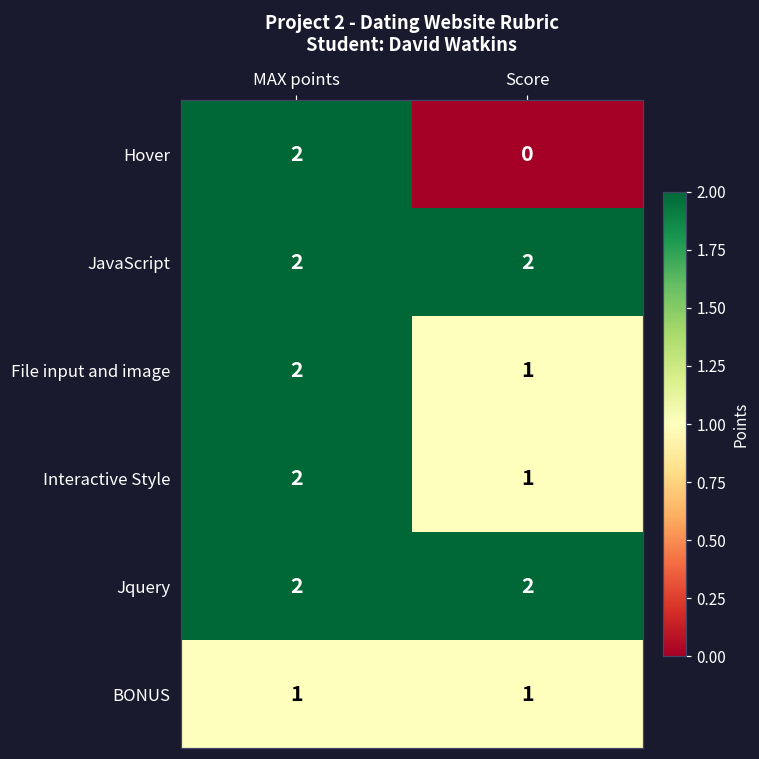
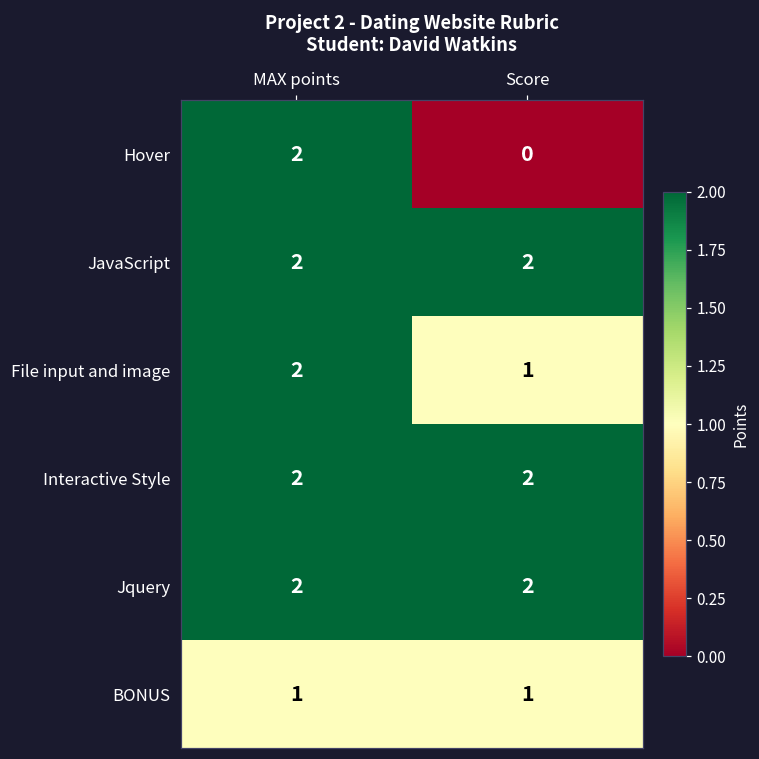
Interactive Style, Score: 1 -> 2
